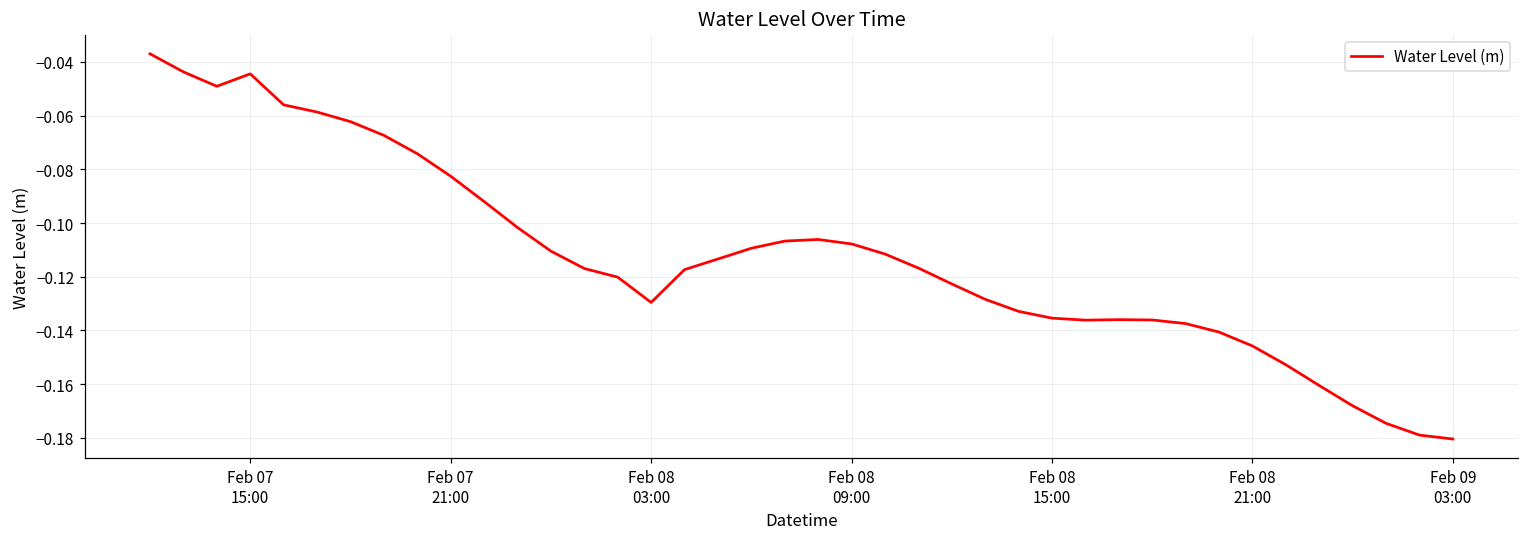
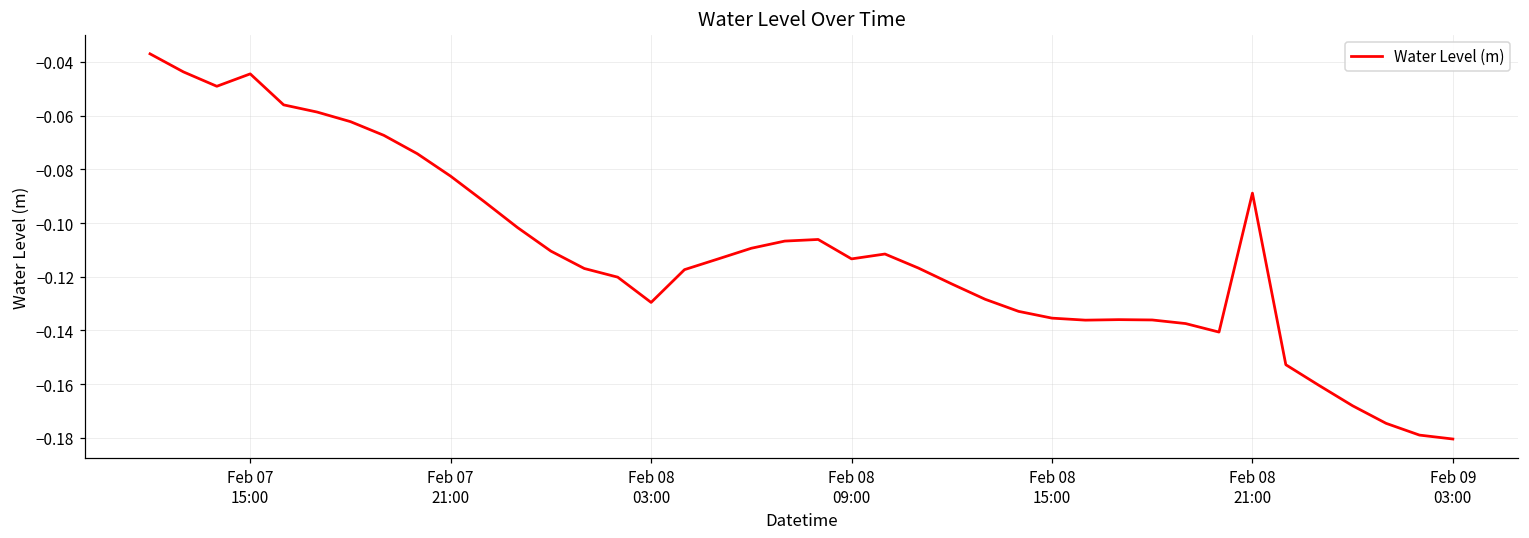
Feb 08 09:00: -0.108 -> -0.113
Feb 08 21:00: -0.146 -> -0.089
